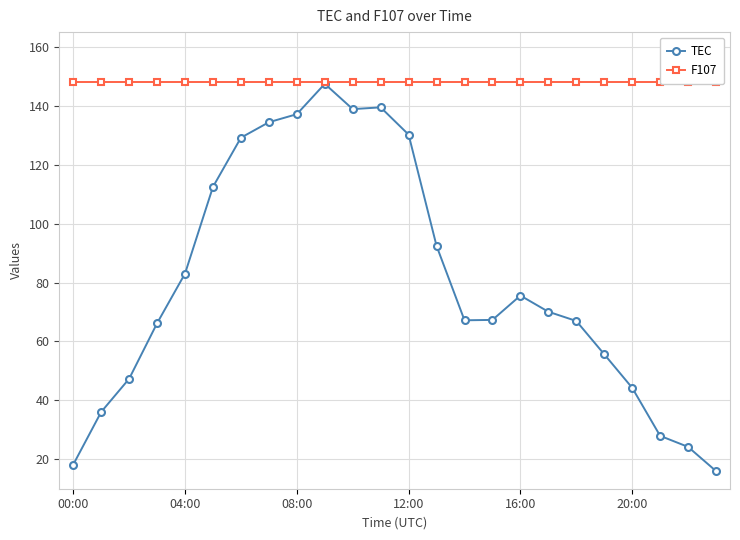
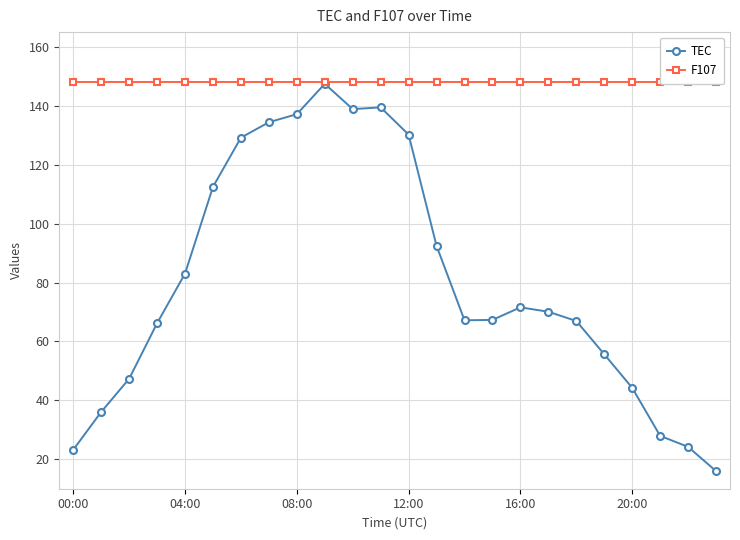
TEC, 00:00: 18 -> 23
TEC, 16:00: 76 -> 72
